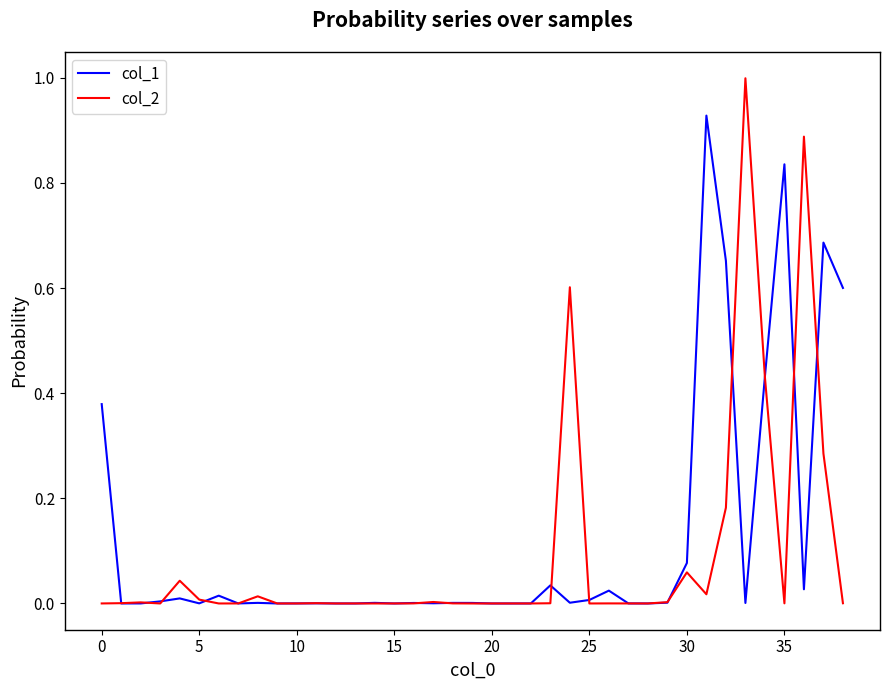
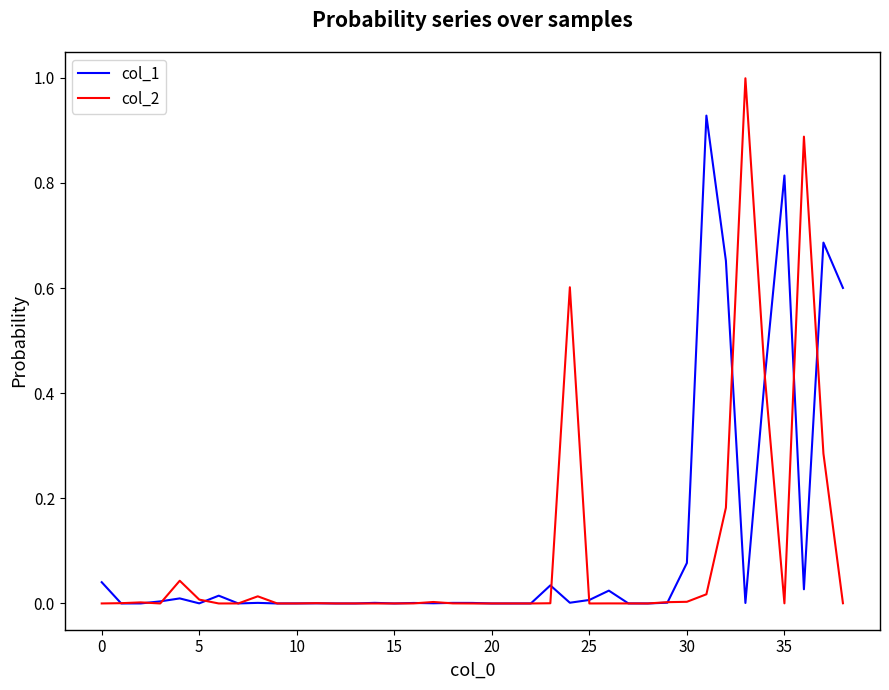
col_1, 0: 0.38 -> 0.04
col_2, 30: 0.06 -> 0.00
col_1, 35: 0.84 -> 0.81
